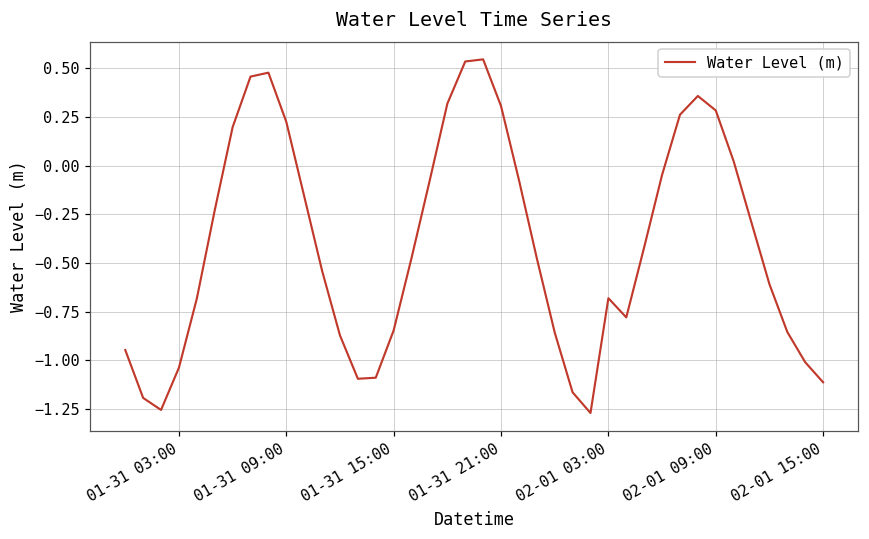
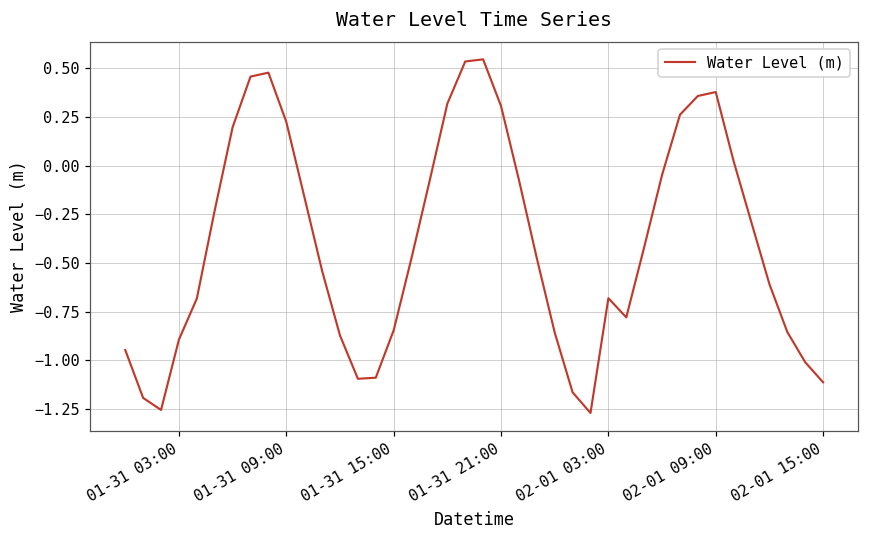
01-31 03:00: -1.04 -> -0.89
02-01 09:00: 0.28 -> 0.38
